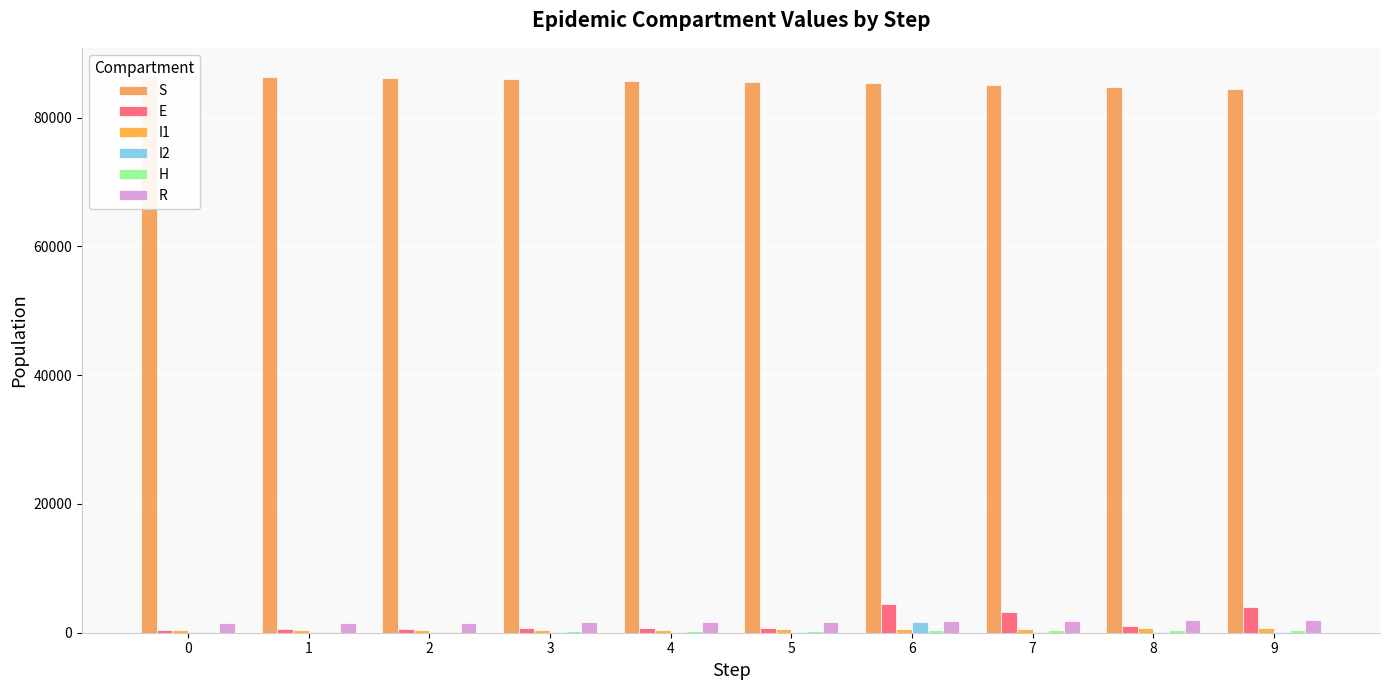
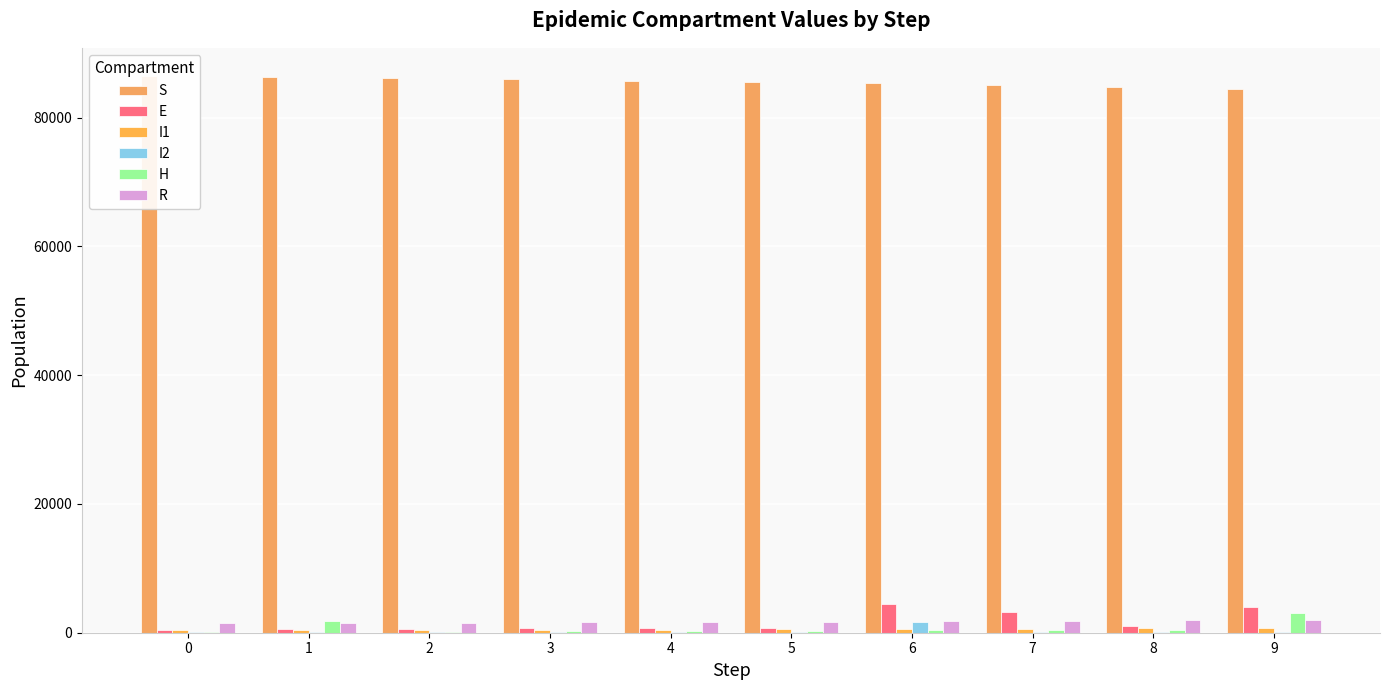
H, 1: 0 -> 2000
H, 9: 0 -> 3000
